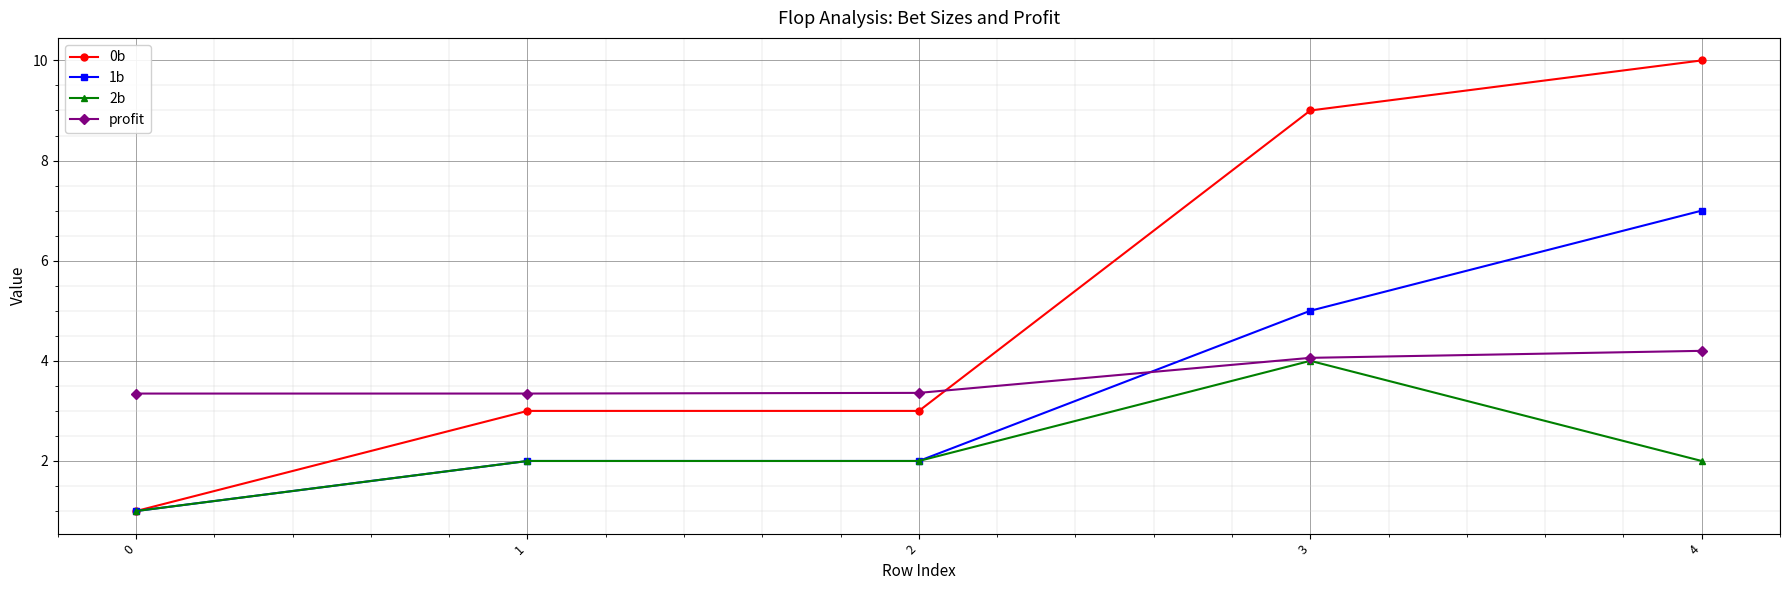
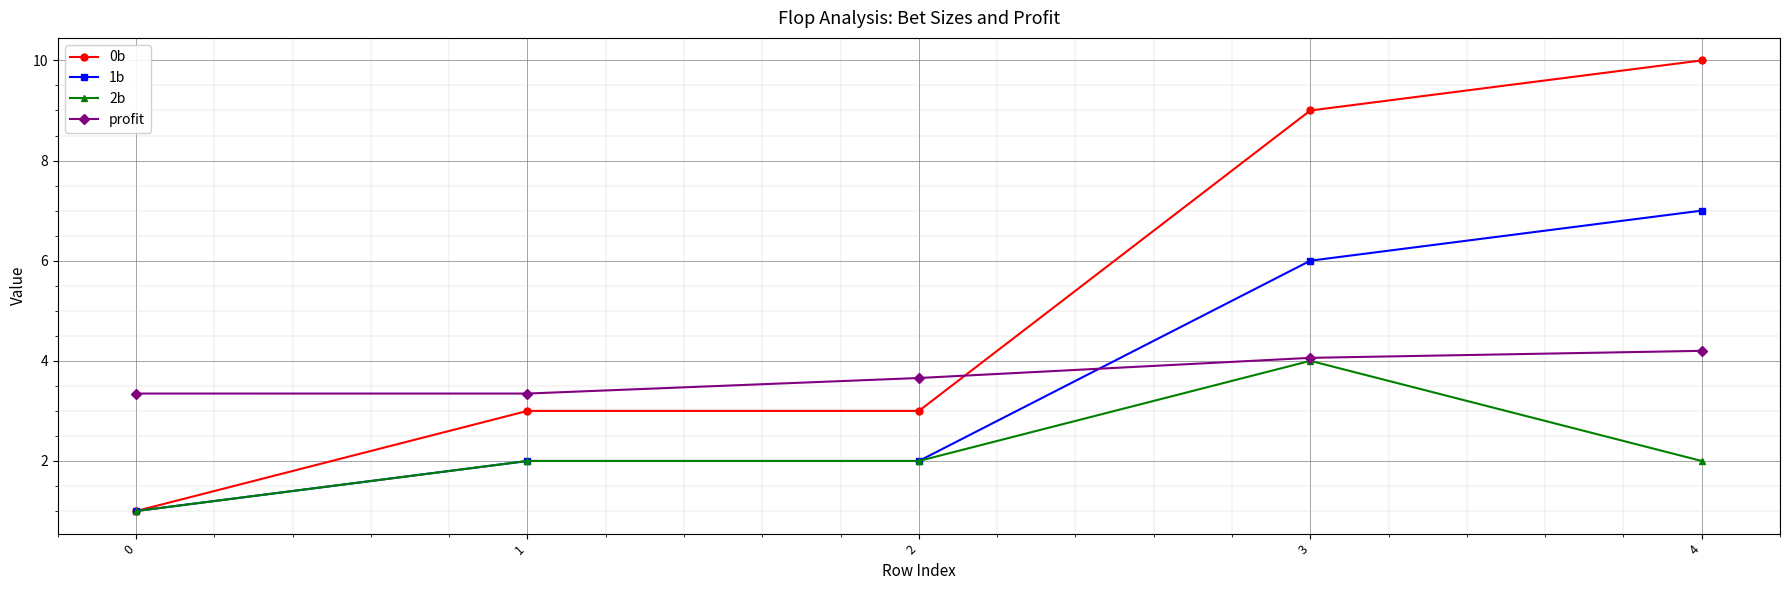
profit, 2: 3.4 -> 3.7
1b, 3: 5 -> 6
